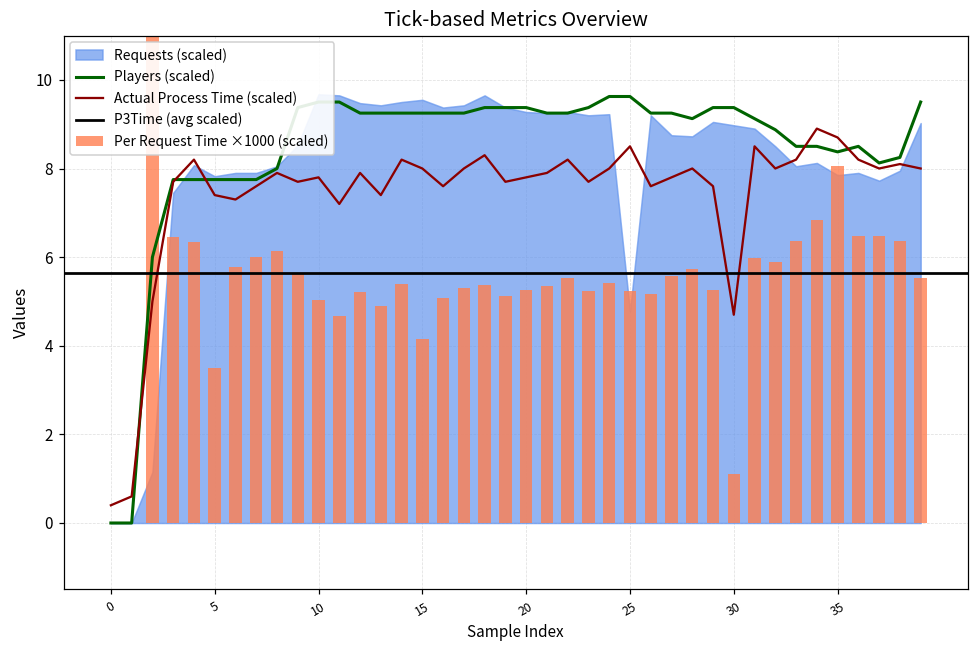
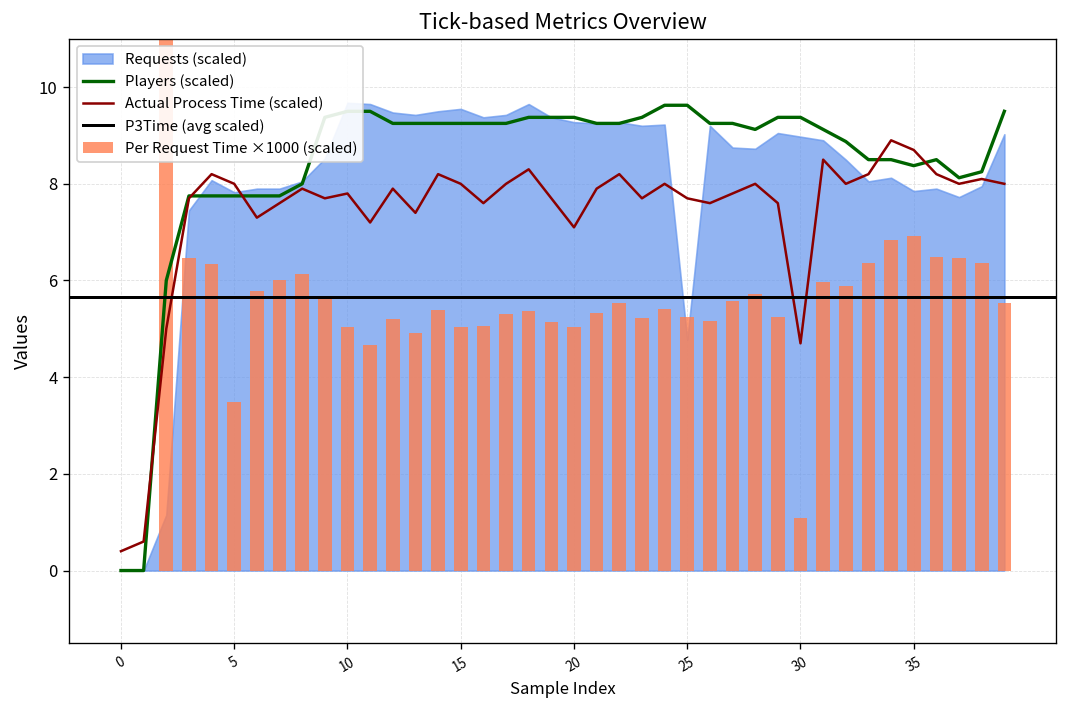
Actual Process Time (scaled), 5: 7.4 -> 8.0
Per Request Time ×1000 (scaled), 15: 4.1 -> 5.0
Actual Process Time (scaled), 20: 7.8 -> 7.1
Per Request Time ×1000 (scaled), 20: 5.3 -> 5.0
Actual Process Time (scaled), 25: 8.5 -> 7.7
Per Request Time ×1000 (scaled), 35: 8.1 -> 6.9
